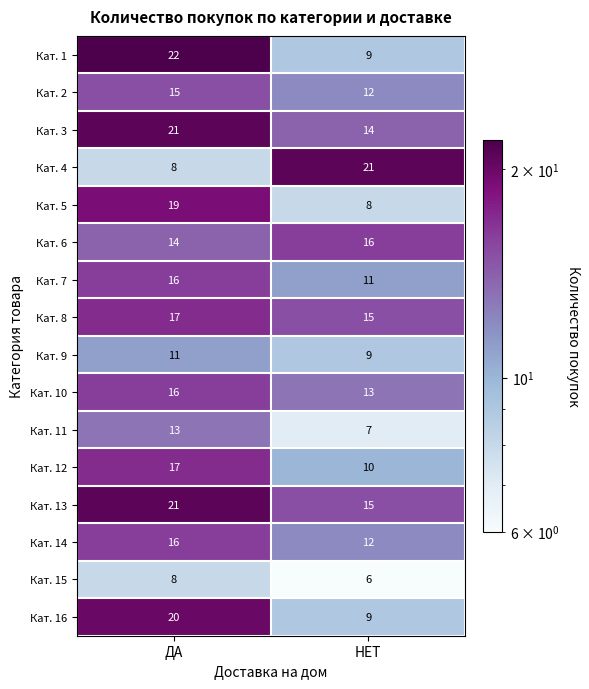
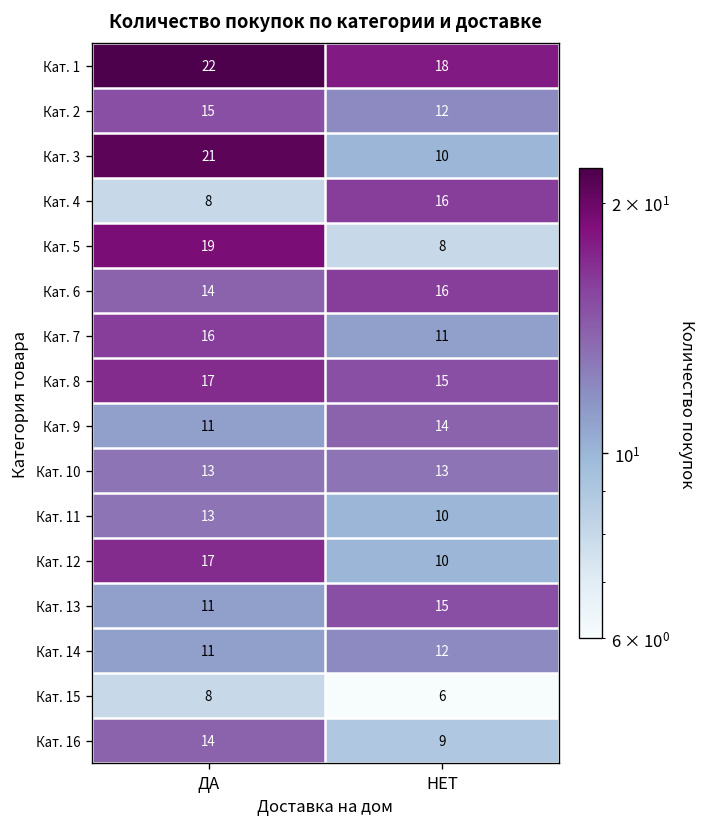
Кат. 1, НЕТ: 9 -> 18
Кат. 3, НЕТ: 14 -> 10
Кат. 4, НЕТ: 21 -> 16
Кат. 9, НЕТ: 9 -> 14
Кат. 10, ДА: 16 -> 13
Кат. 11, НЕТ: 7 -> 10
Кат. 13, ДА: 21 -> 11
Кат. 14, ДА: 16 -> 11
Кат. 16, ДА: 20 -> 14
